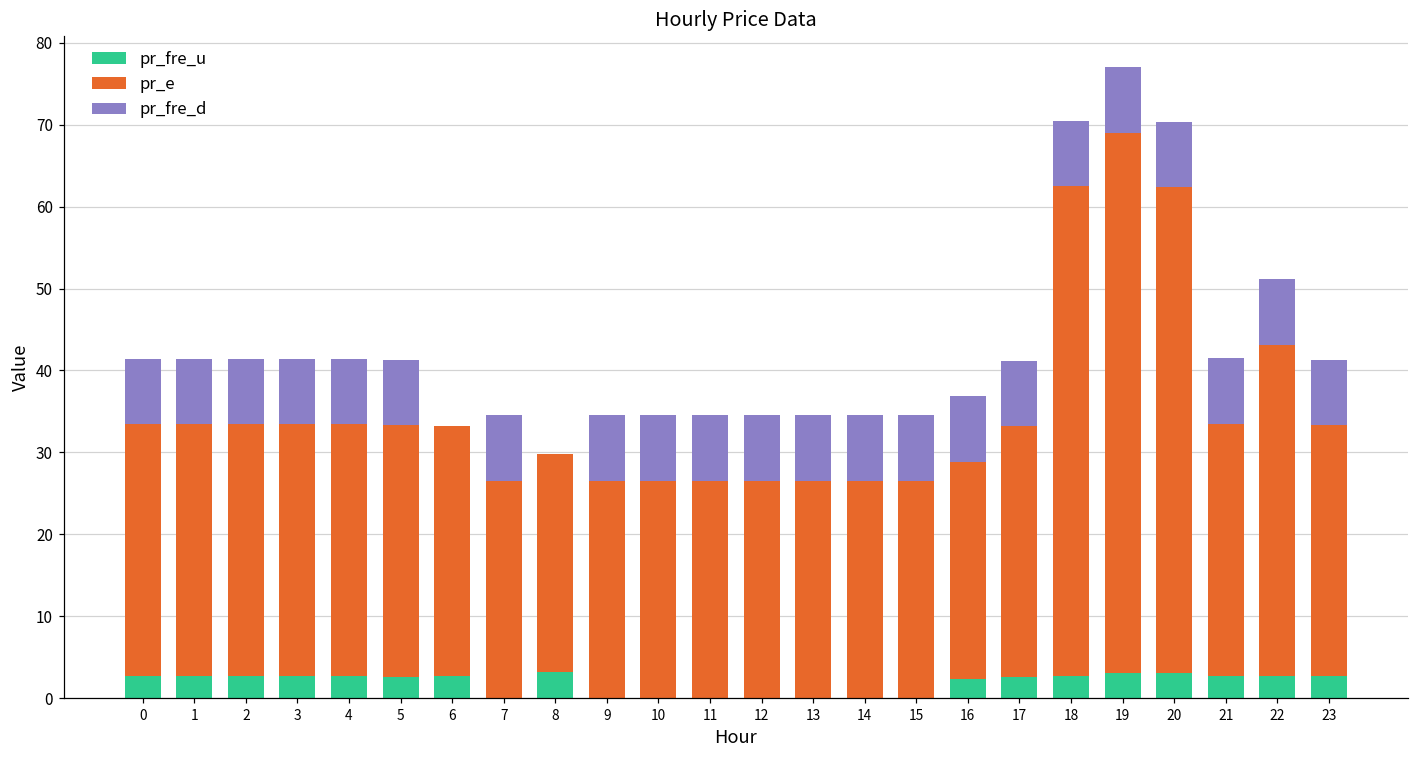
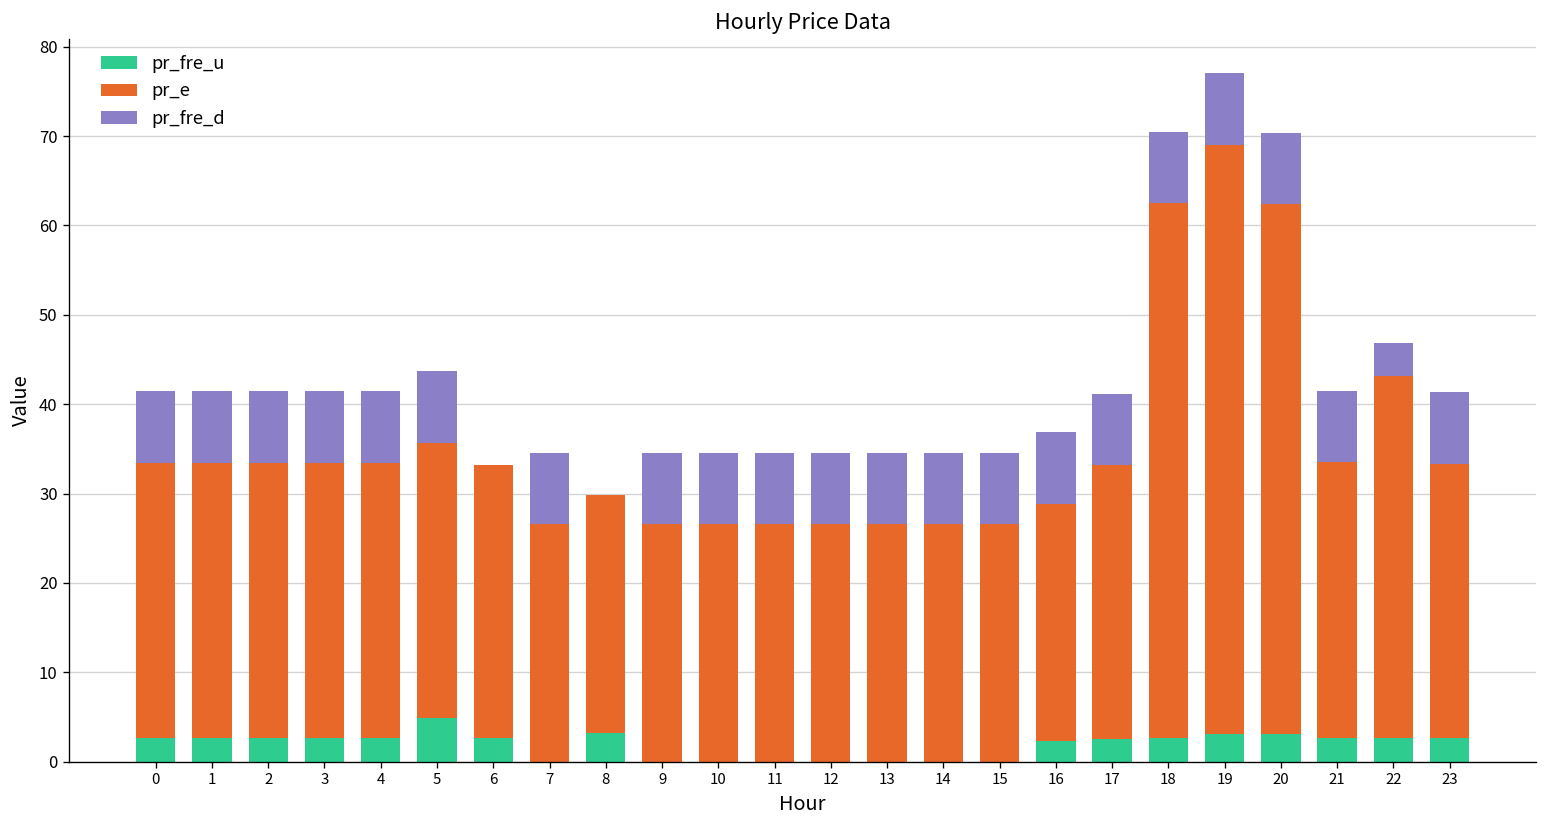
pr_fre_u, 5: 3 -> 5
pr_fre_d, 22: 8 -> 4
